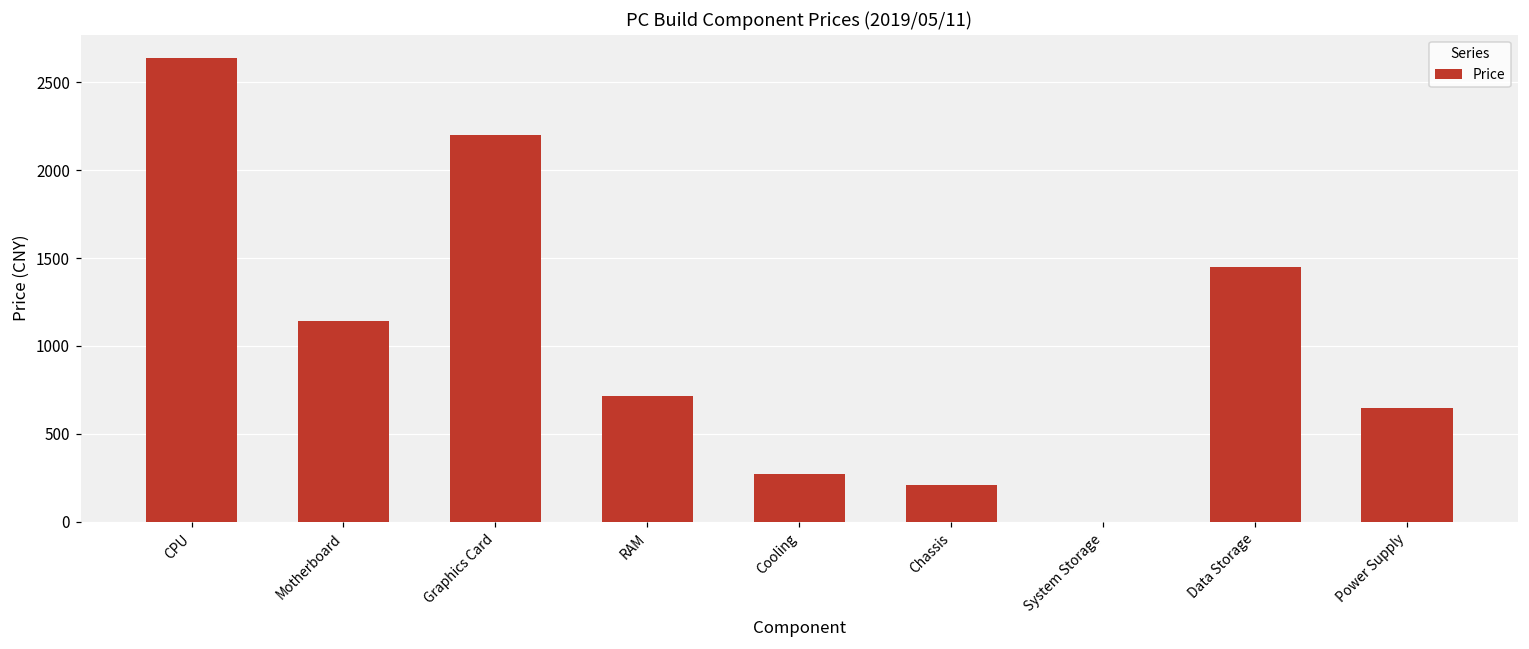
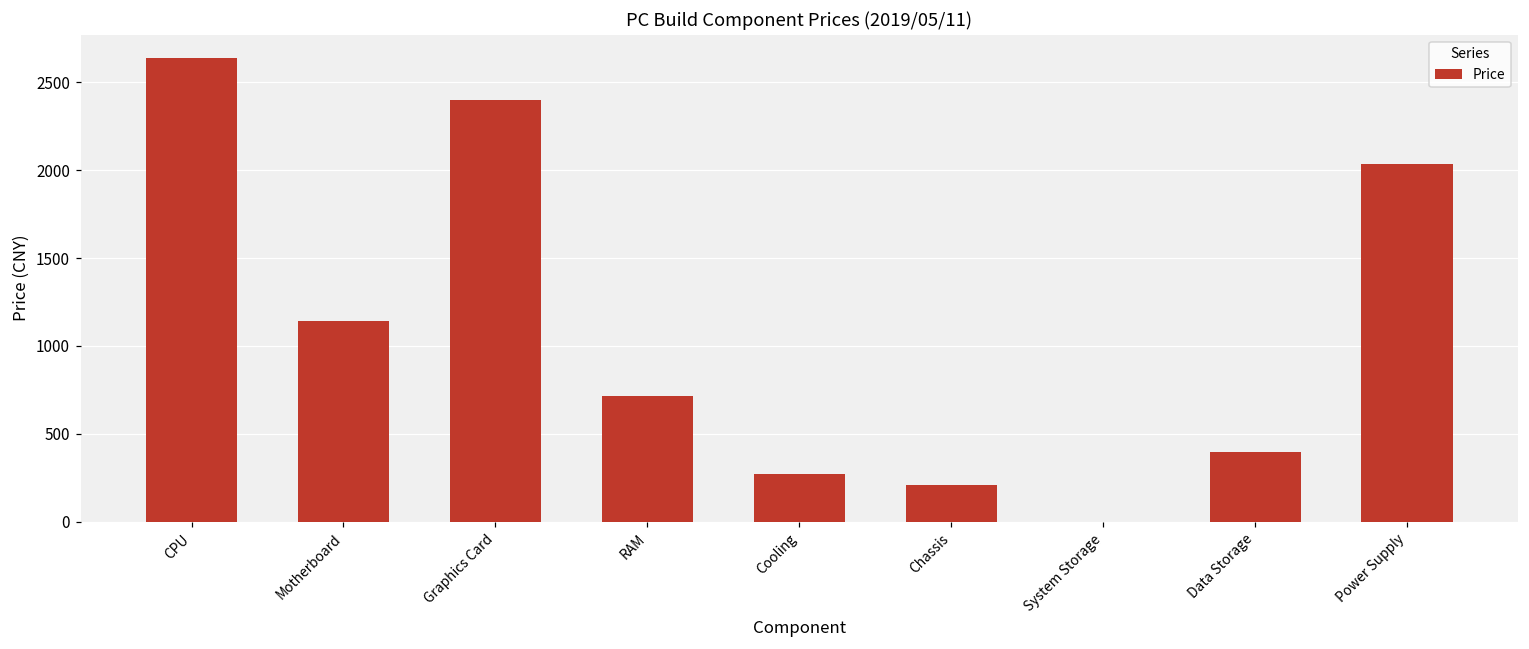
Graphics Card: 2200 -> 2400
Data Storage: 1450 -> 400
Power Supply: 650 -> 2040
